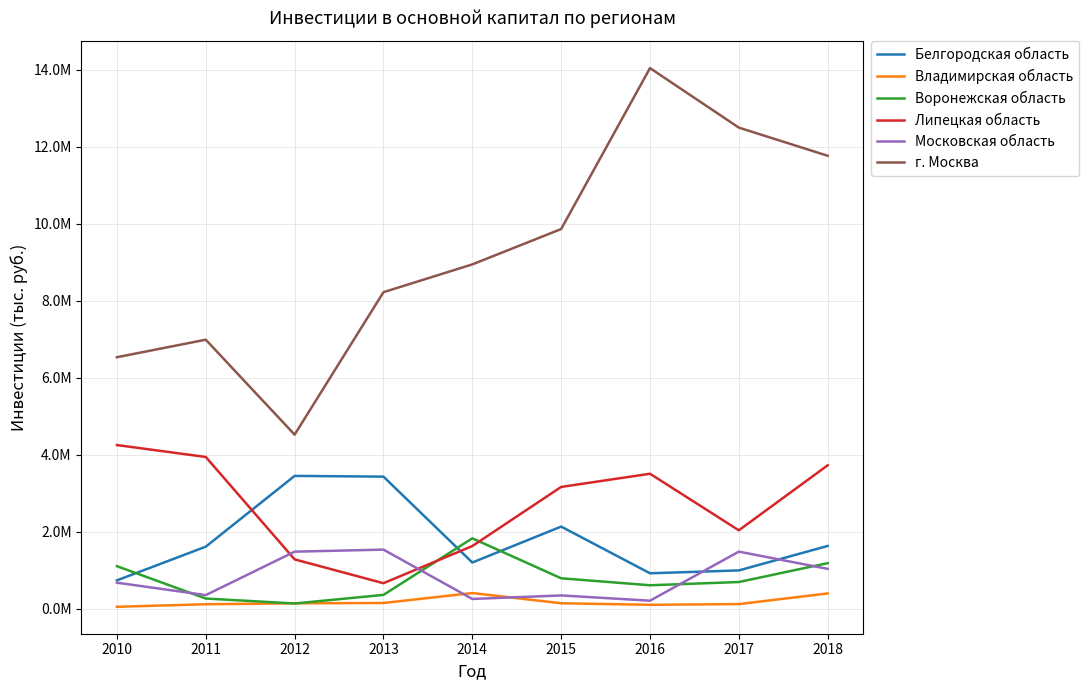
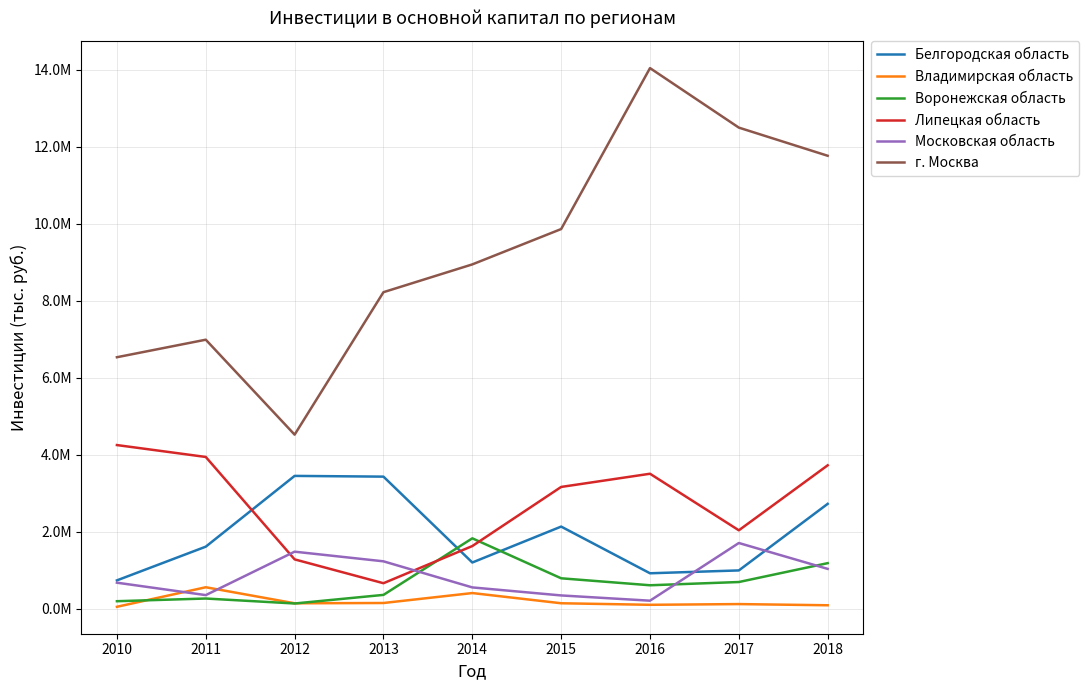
Воронежская область, 2010: 1100000 -> 200000
Владимирская область, 2011: 100000 -> 600000
Московская область, 2013: 1500000 -> 1200000
Московская область, 2014: 300000 -> 600000
Московская область, 2017: 1500000 -> 1700000
Белгородская область, 2018: 1600000 -> 2700000
Владимирская область, 2018: 400000 -> 100000
